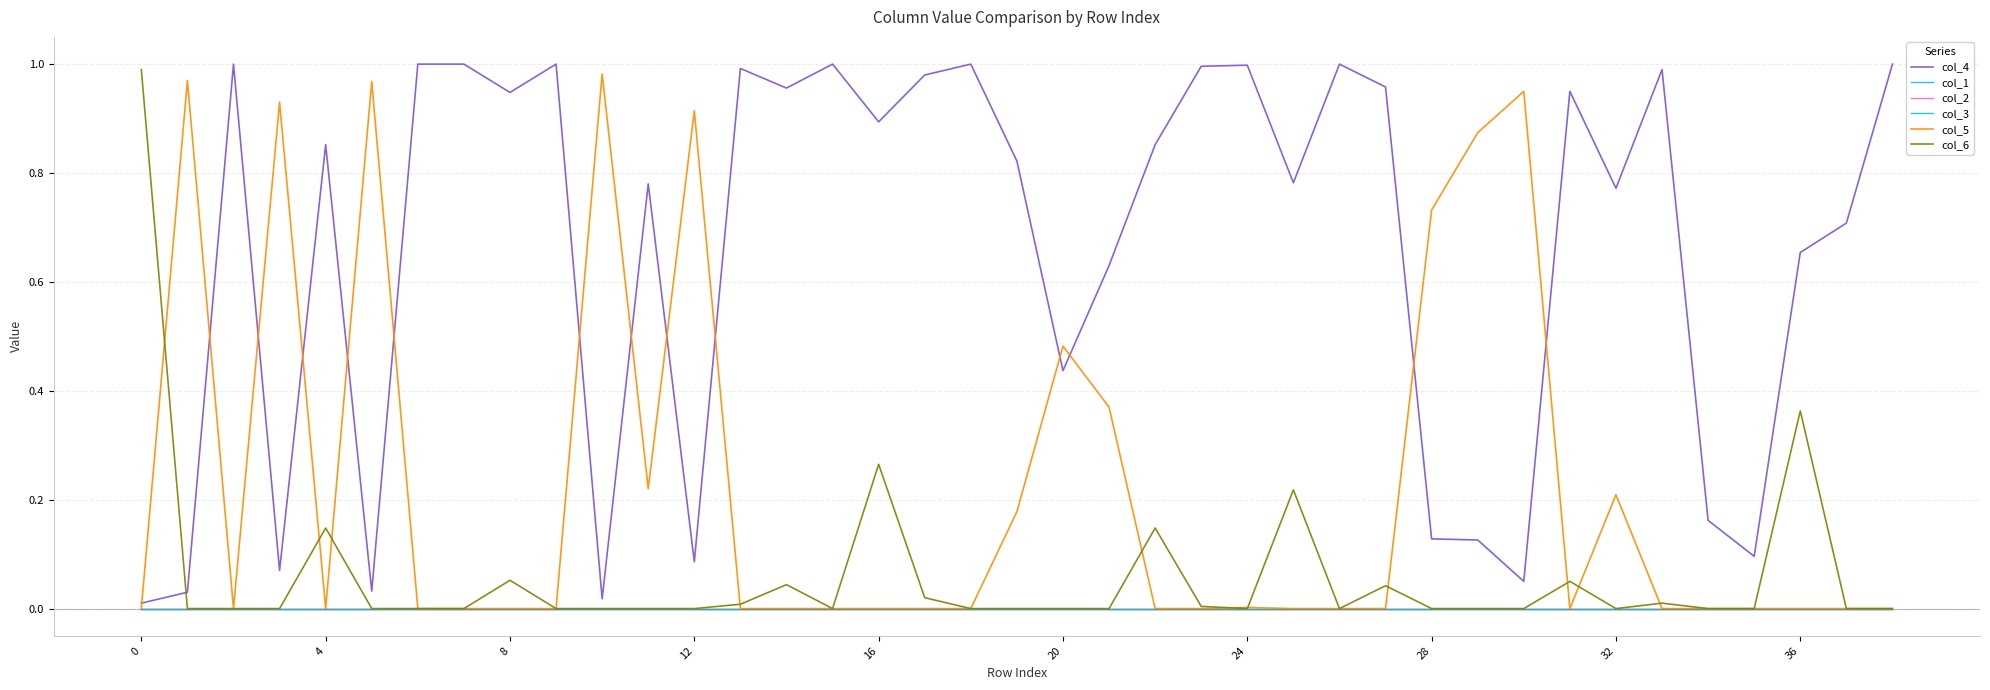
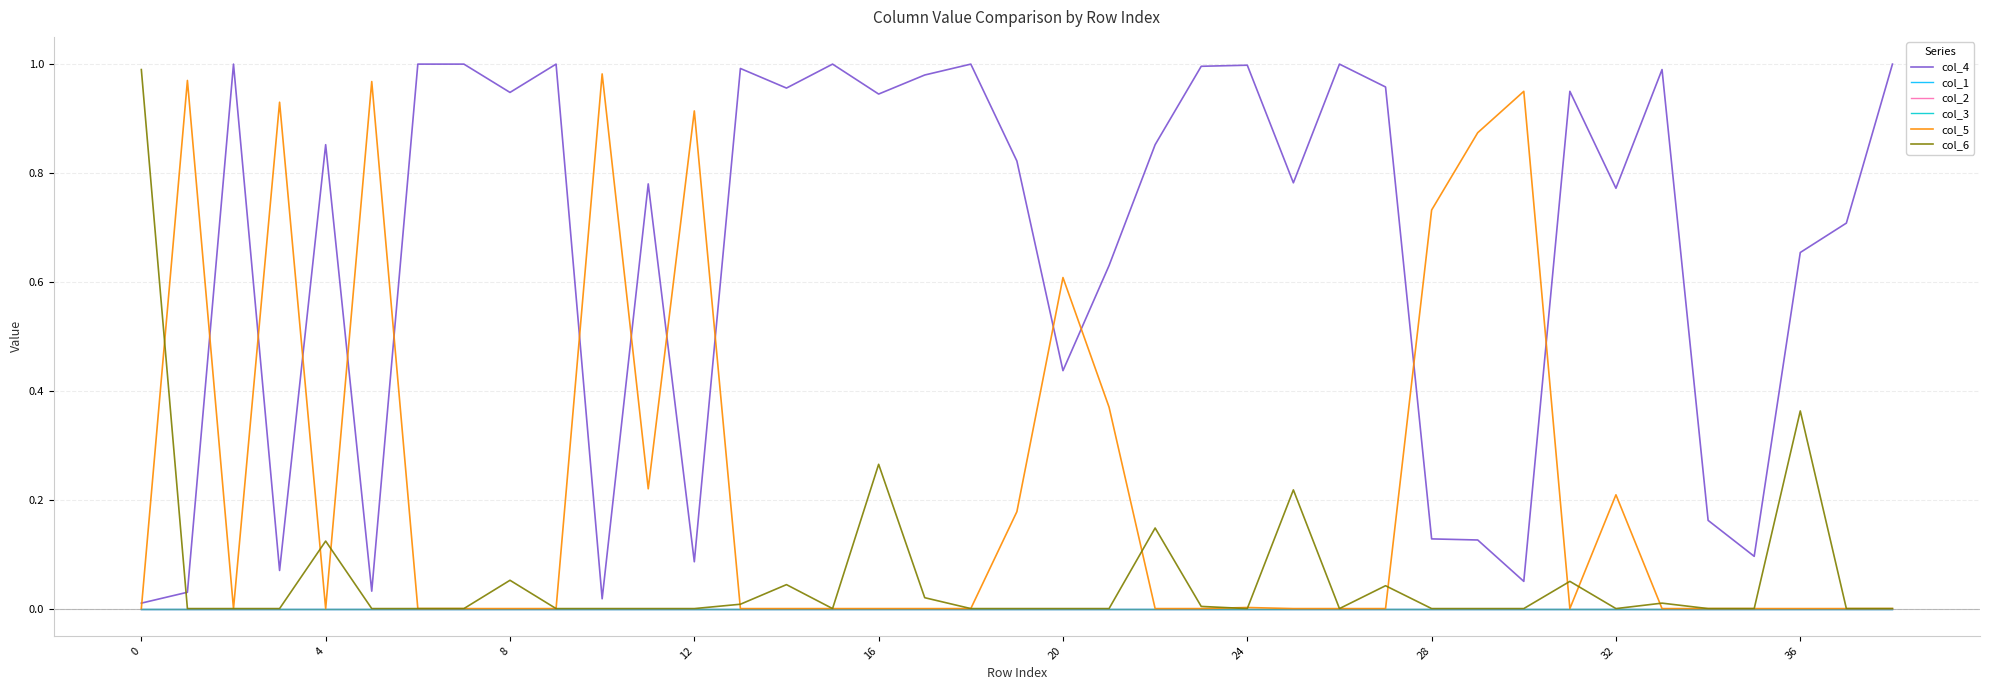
col_6, 4: 0.15 -> 0.12
col_4, 16: 0.89 -> 0.95
col_5, 20: 0.48 -> 0.61
